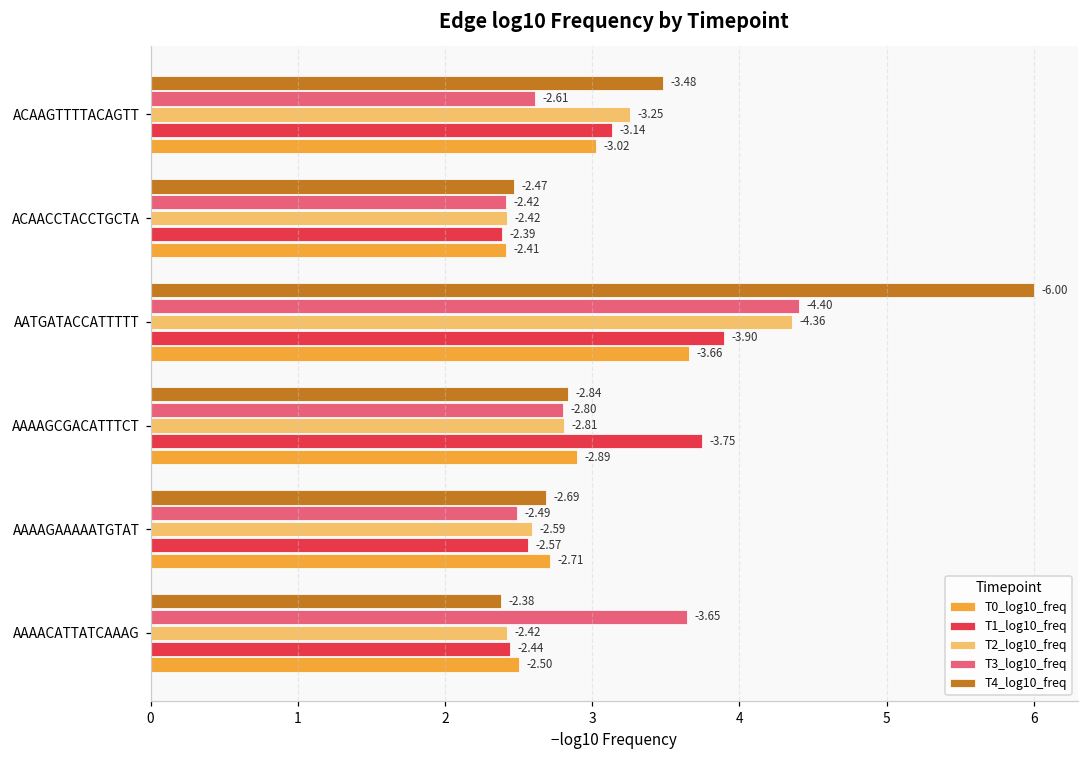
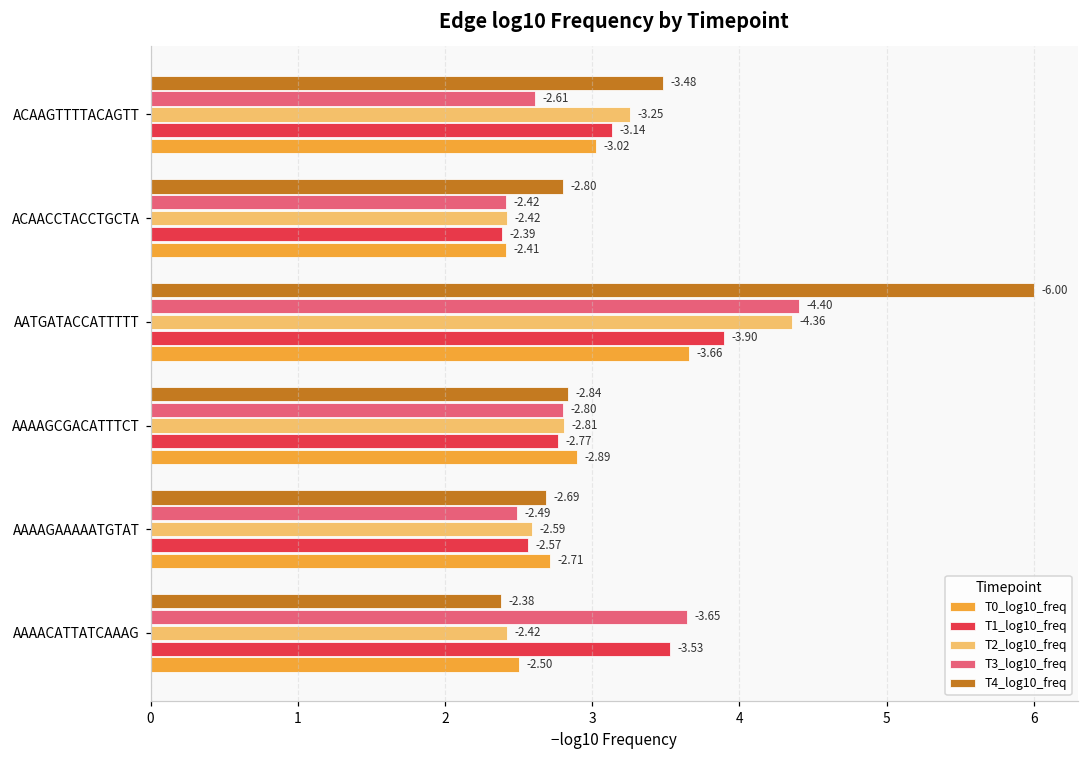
T4_log10_freq, ACAACCTACCTGCTA: -2.47 -> -2.80
T1_log10_freq, AAAAGCGACATTTCT: -3.75 -> -2.77
T1_log10_freq, AAAACATTATCAAAG: -2.44 -> -3.53
